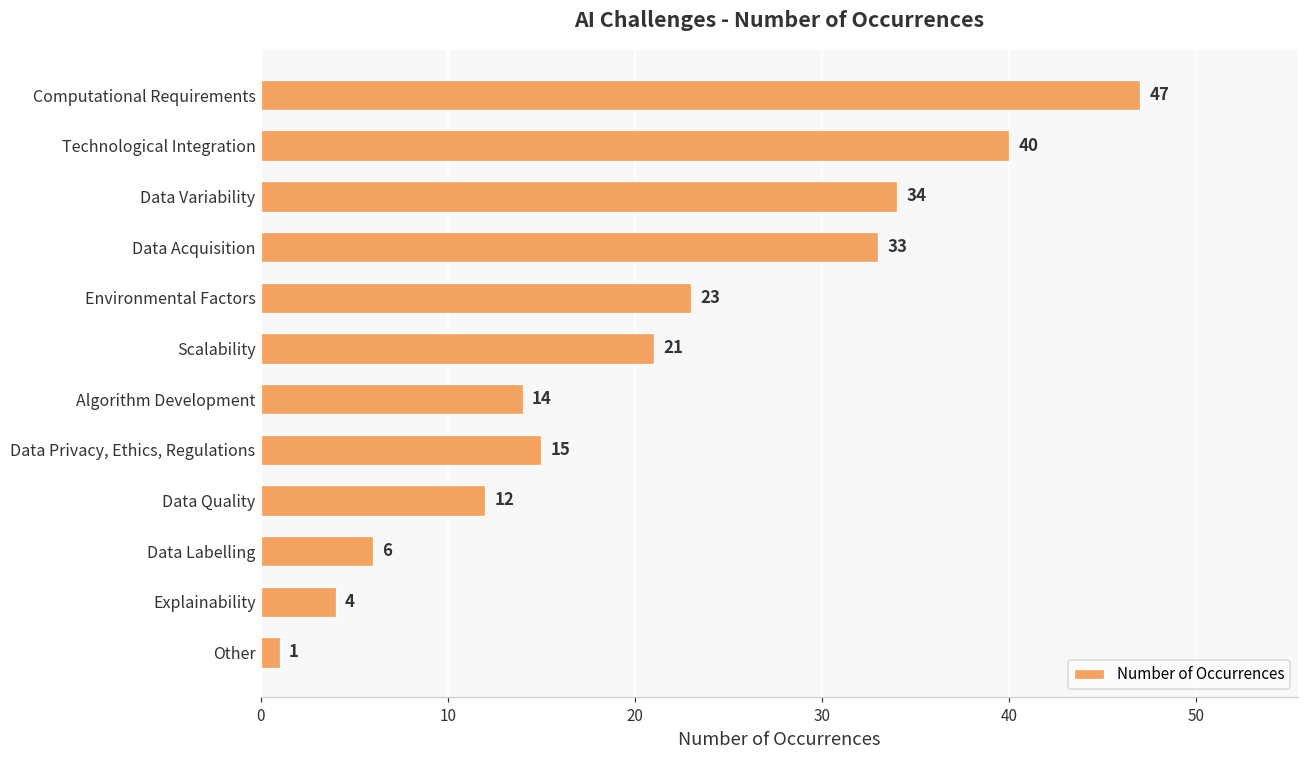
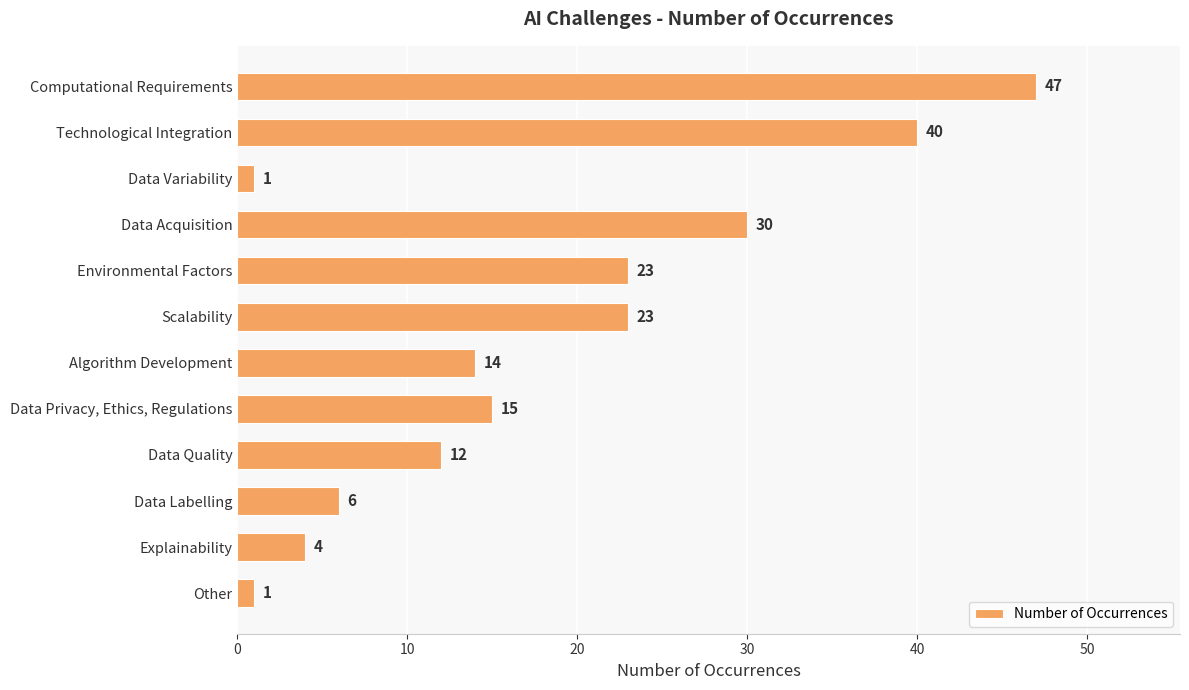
Data Variability: 34 -> 1
Data Acquisition: 33 -> 30
Scalability: 21 -> 23
